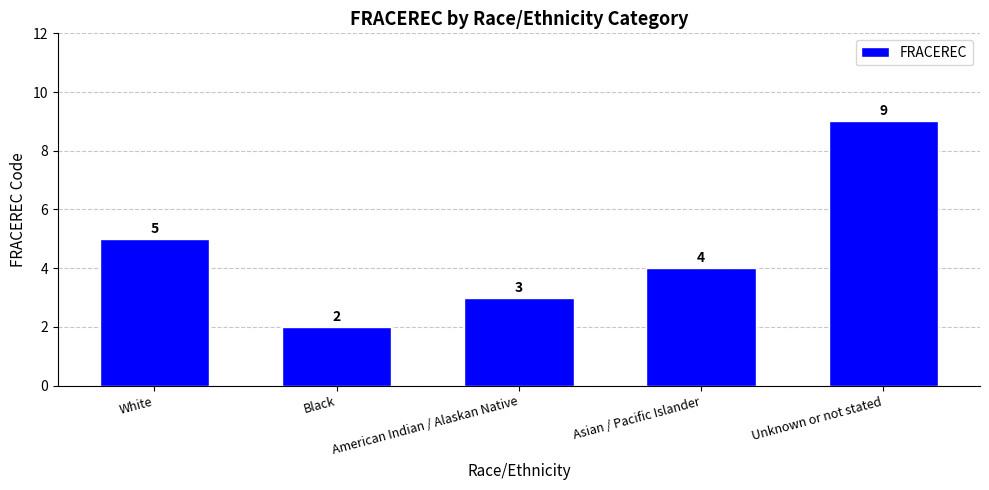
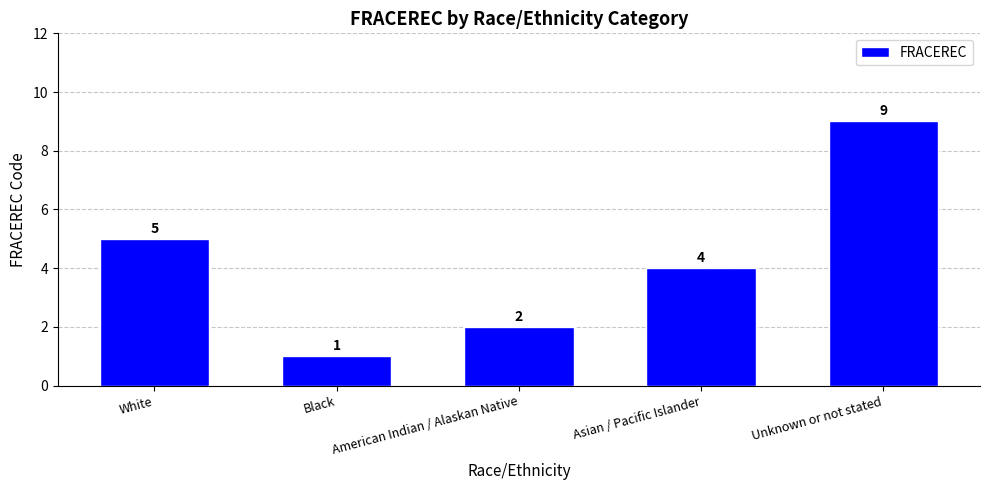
Black: 2 -> 1
American Indian / Alaskan Native: 3 -> 2
